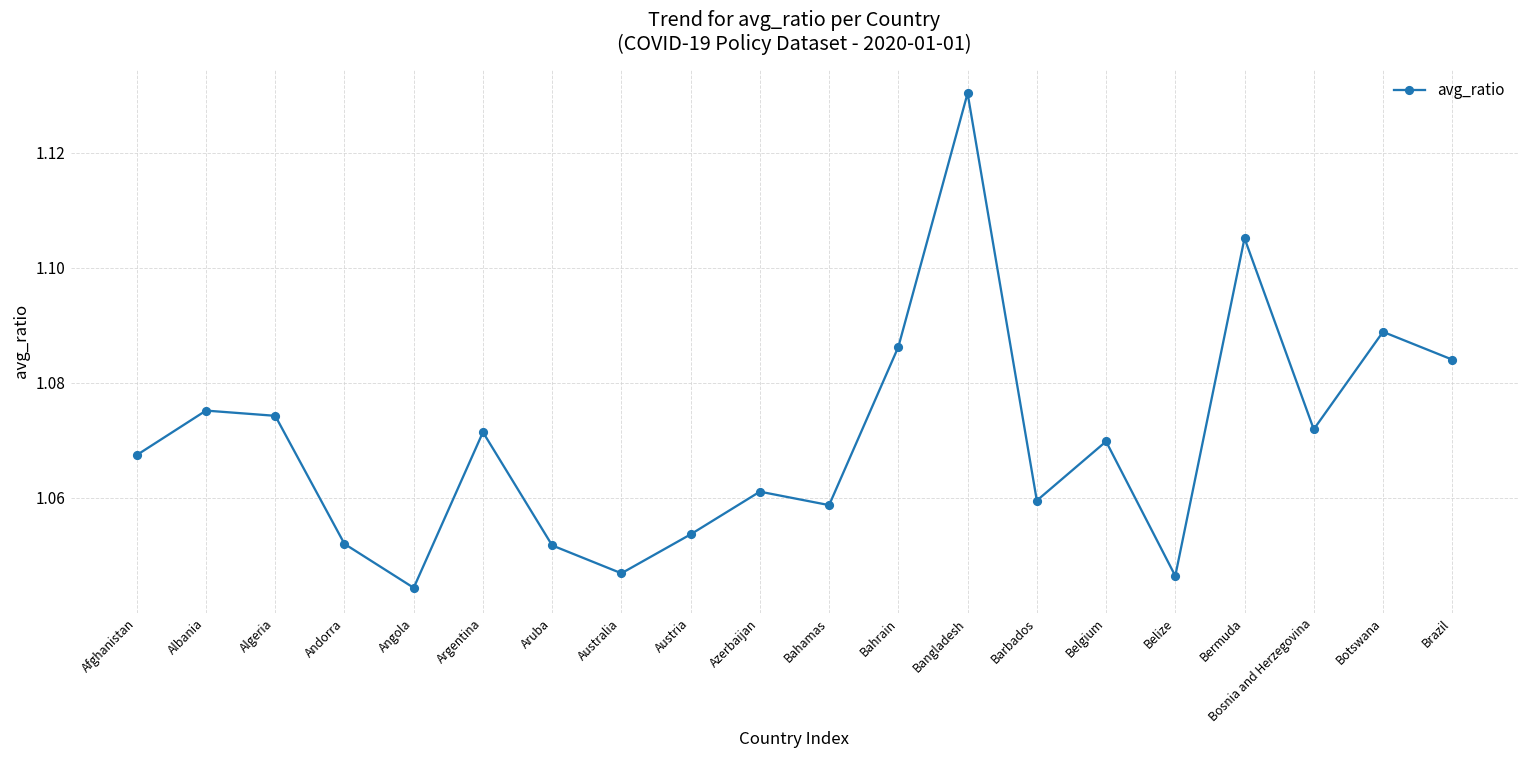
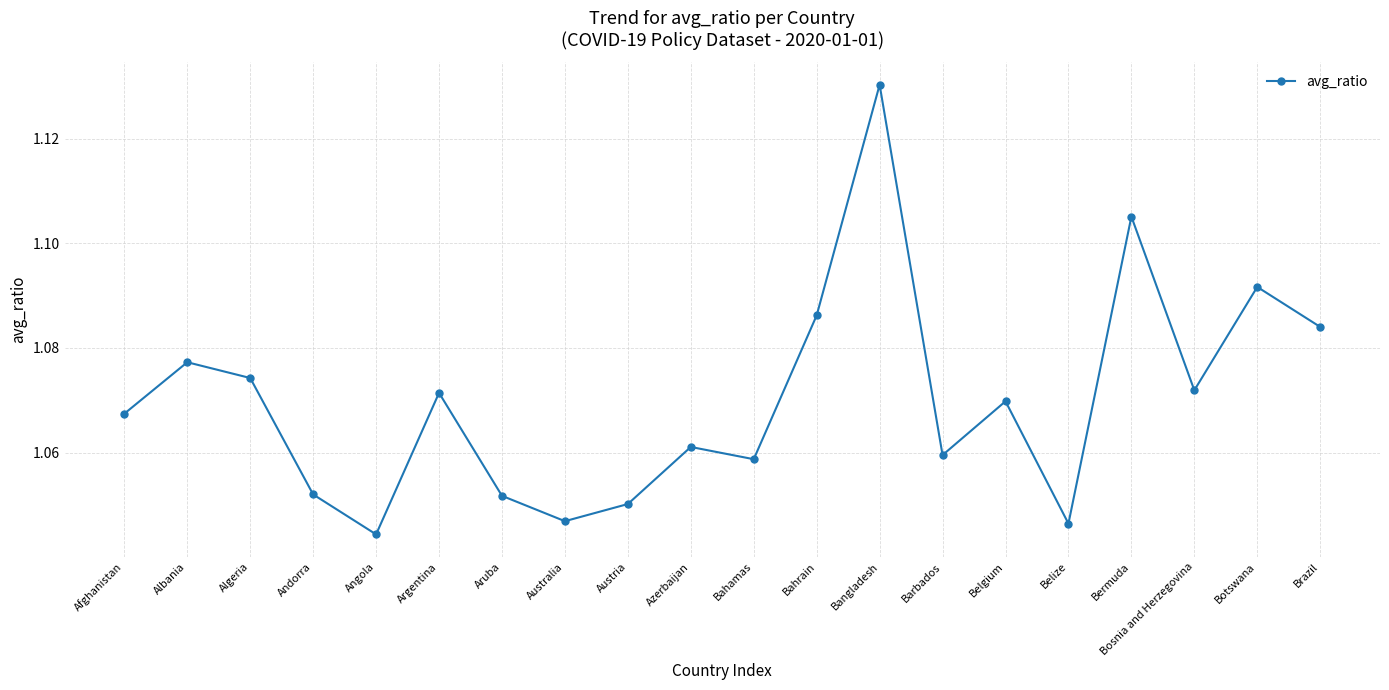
Albania: 1.075 -> 1.077
Austria: 1.054 -> 1.050
Botswana: 1.089 -> 1.092
